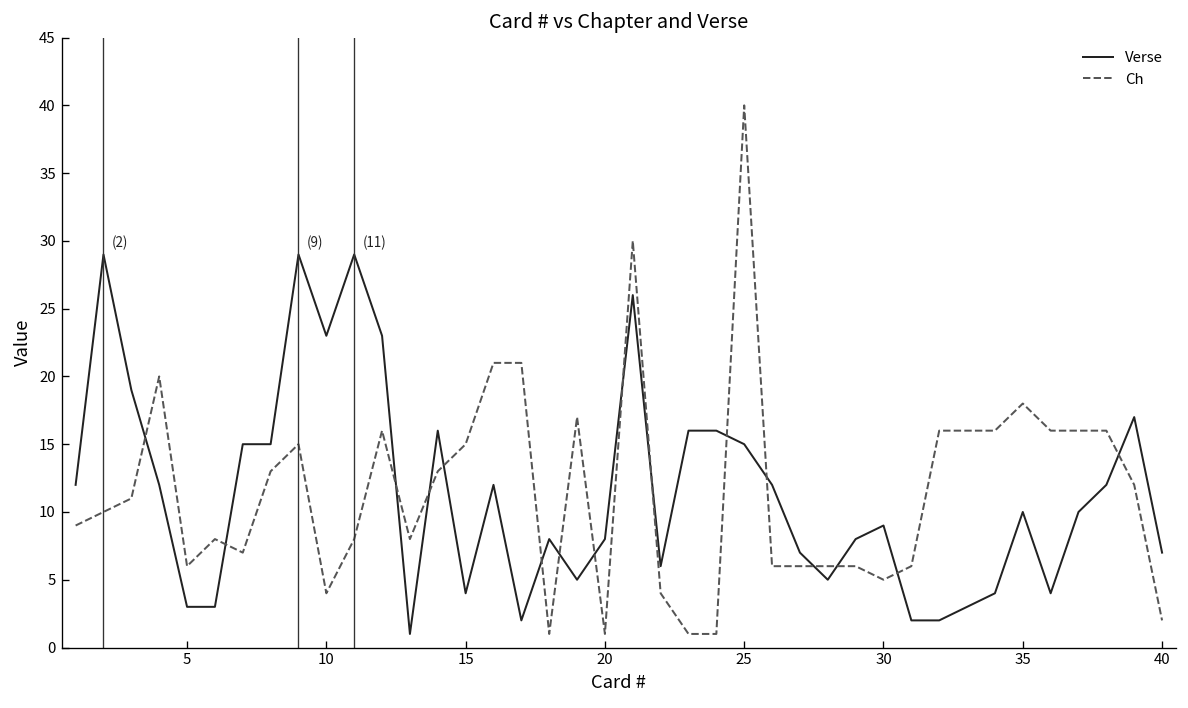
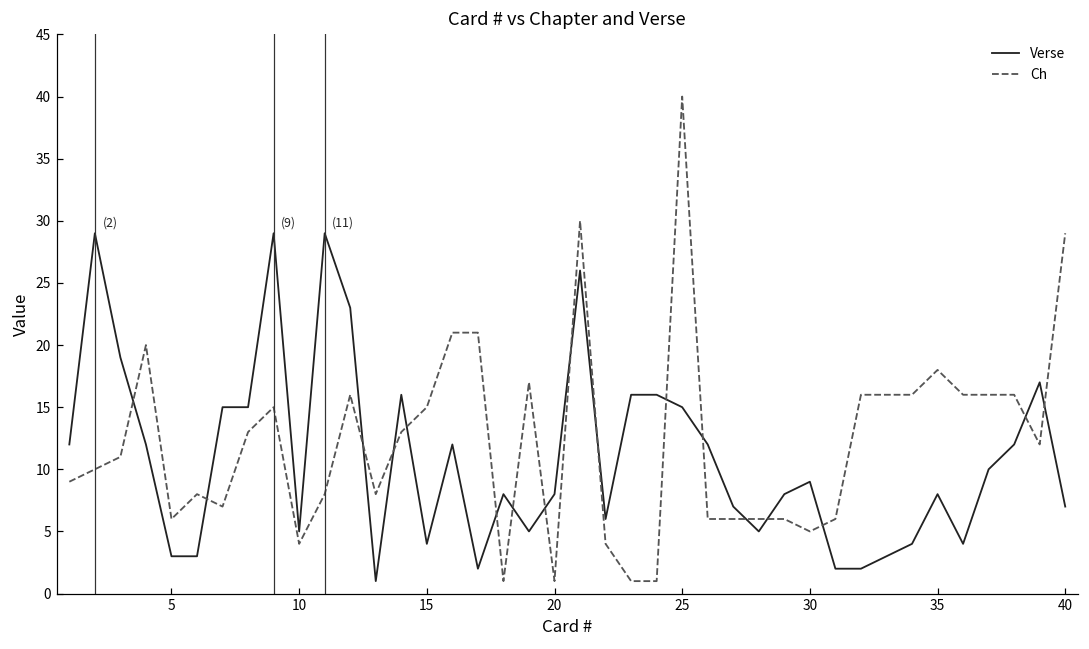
Verse, 10: 23 -> 5
Verse, 35: 10 -> 8
Ch, 40: 2 -> 29
